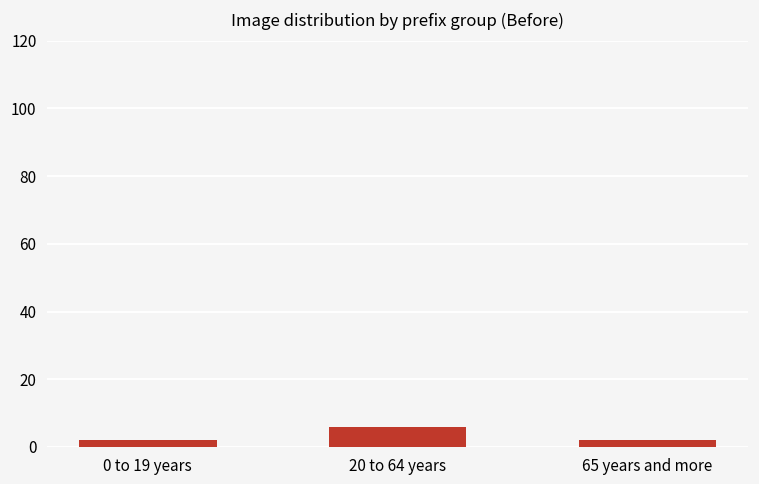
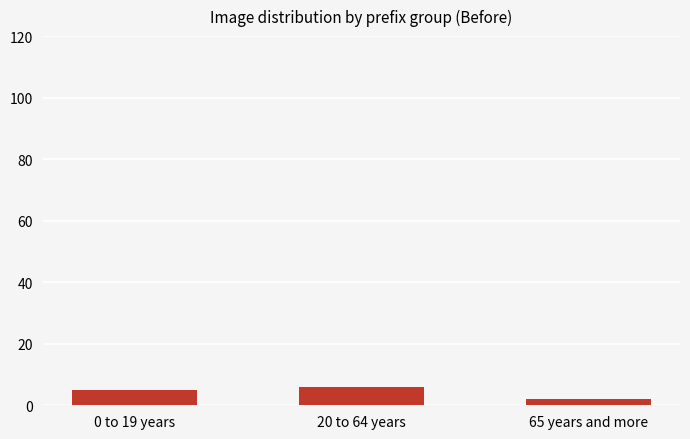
0 to 19 years: 2 -> 5
